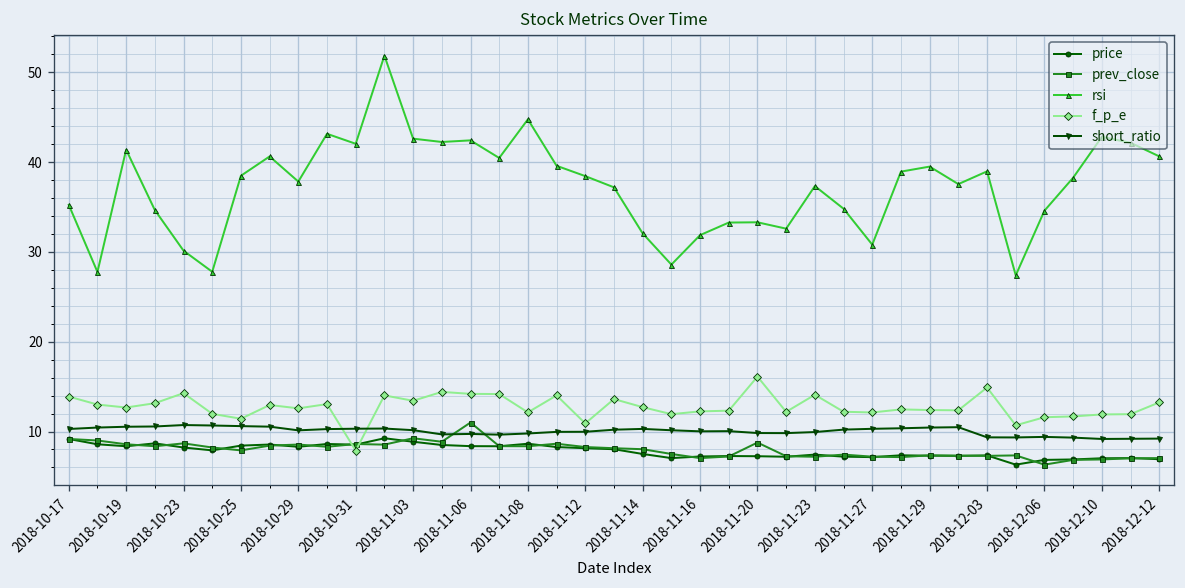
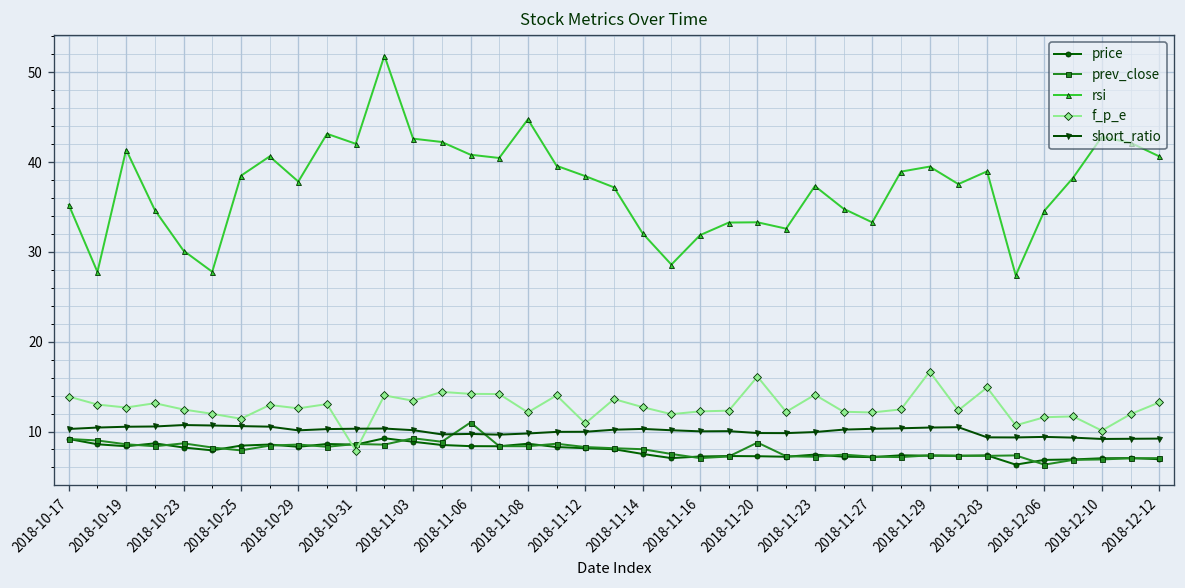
f_p_e, 2018-10-23: 14 -> 12
rsi, 2018-11-06: 42 -> 41
rsi, 2018-11-27: 31 -> 33
f_p_e, 2018-11-29: 12 -> 17
f_p_e, 2018-12-10: 12 -> 10
